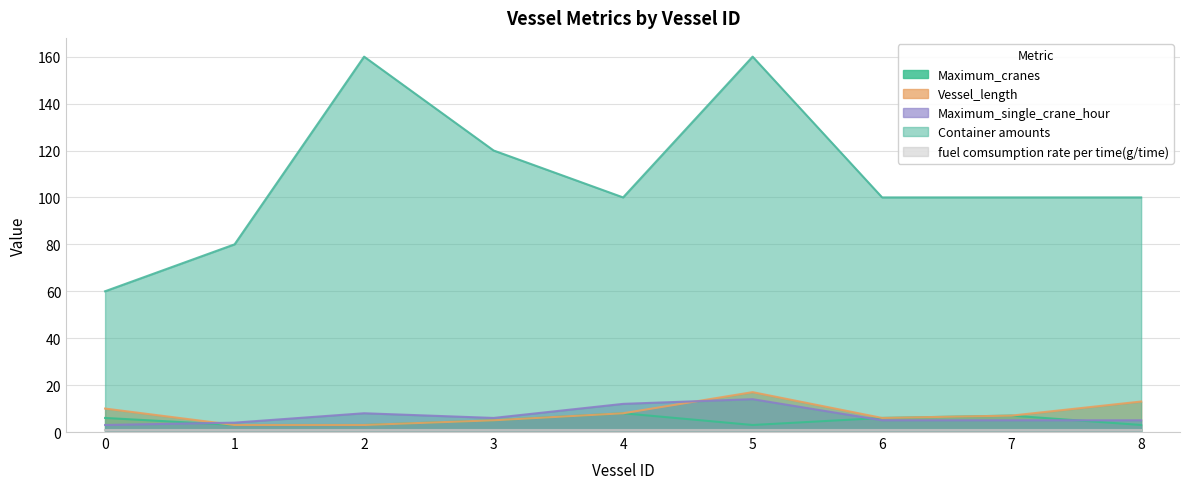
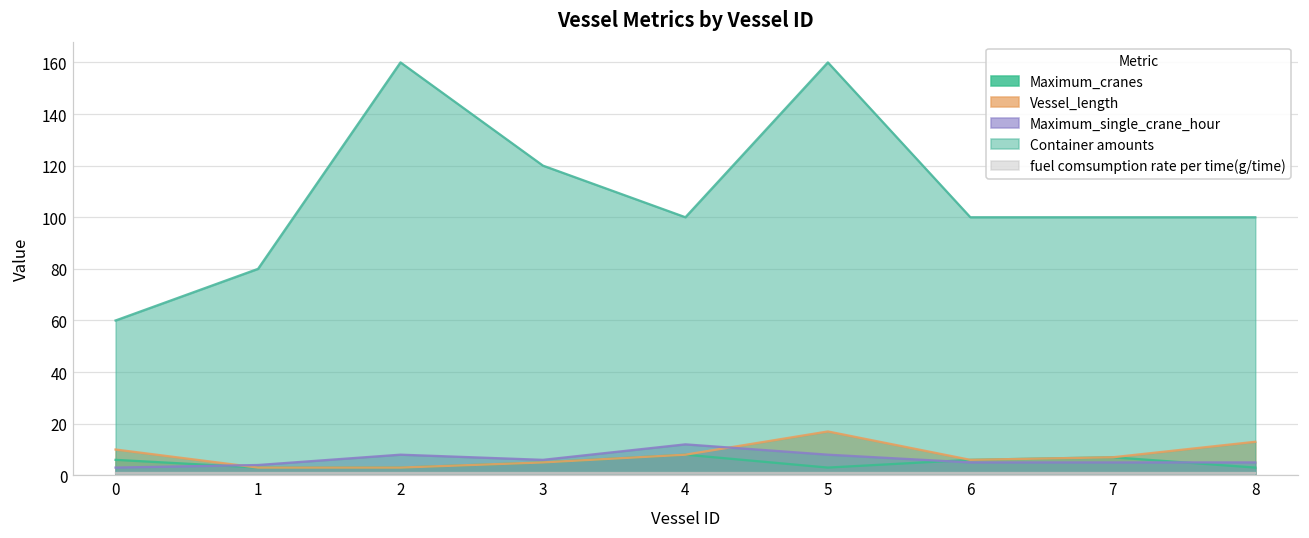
Maximum_single_crane_hour, 5: 14 -> 8
